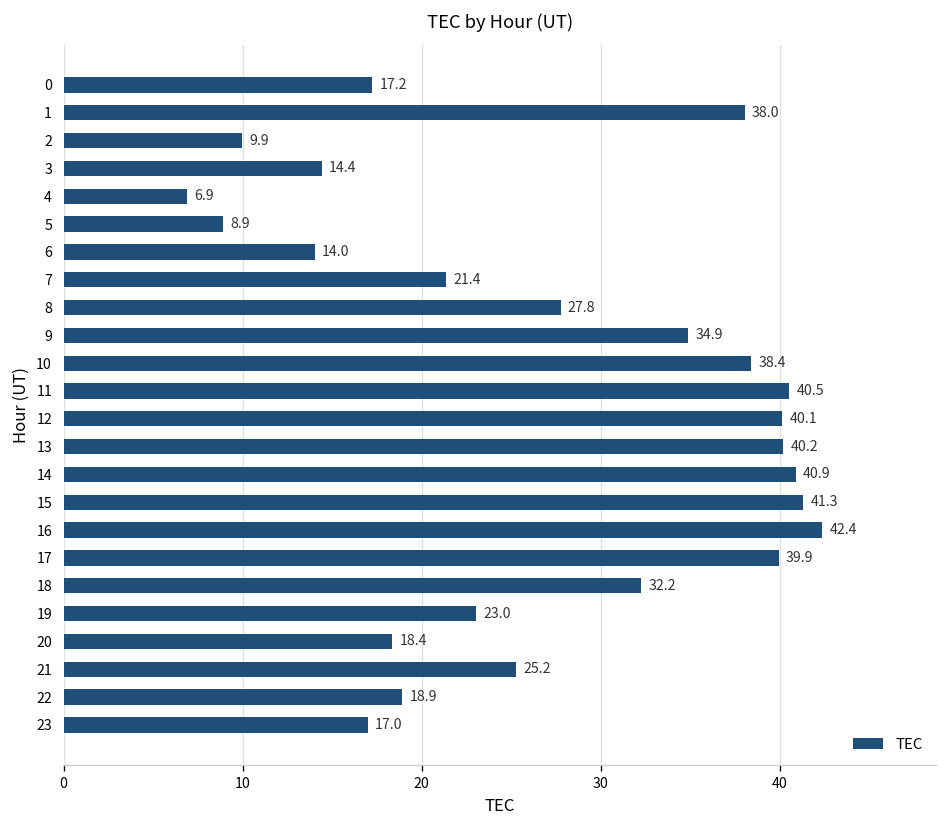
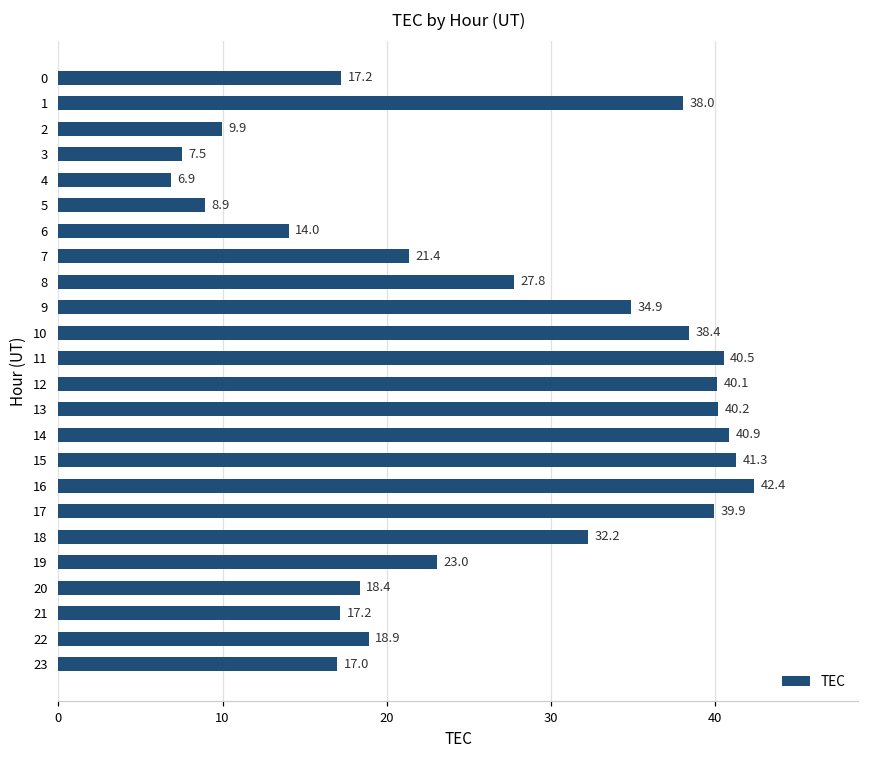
3: 14.4 -> 7.5
21: 25.2 -> 17.2
